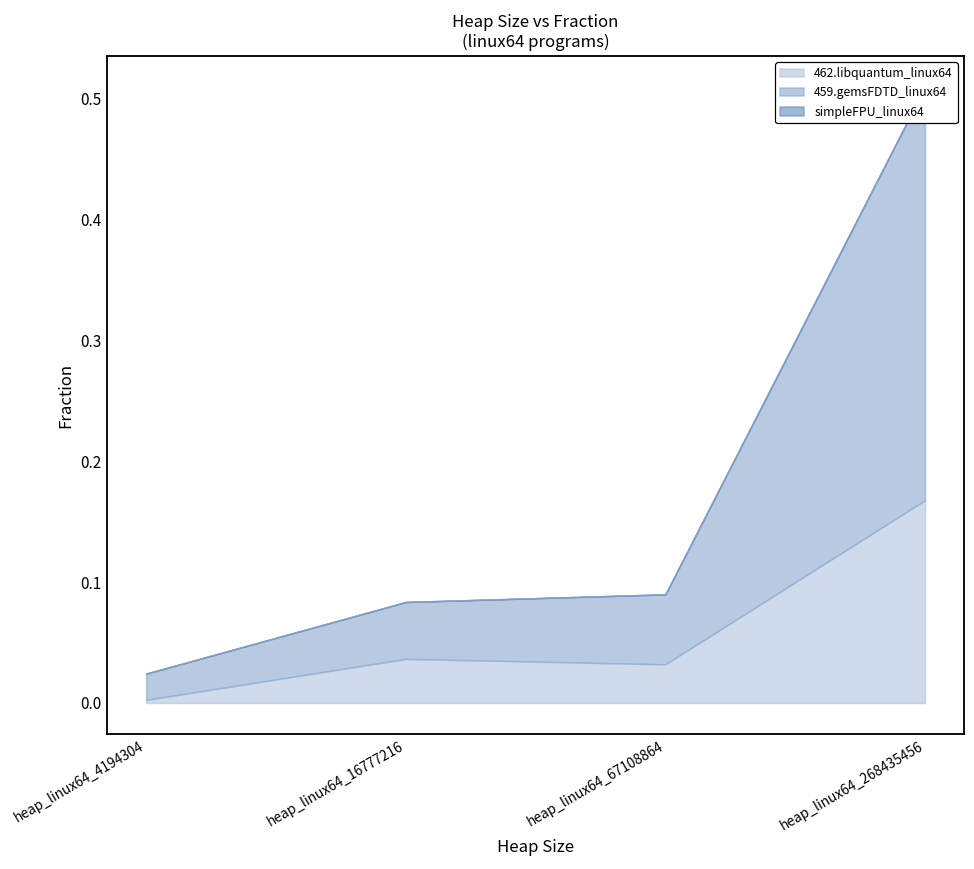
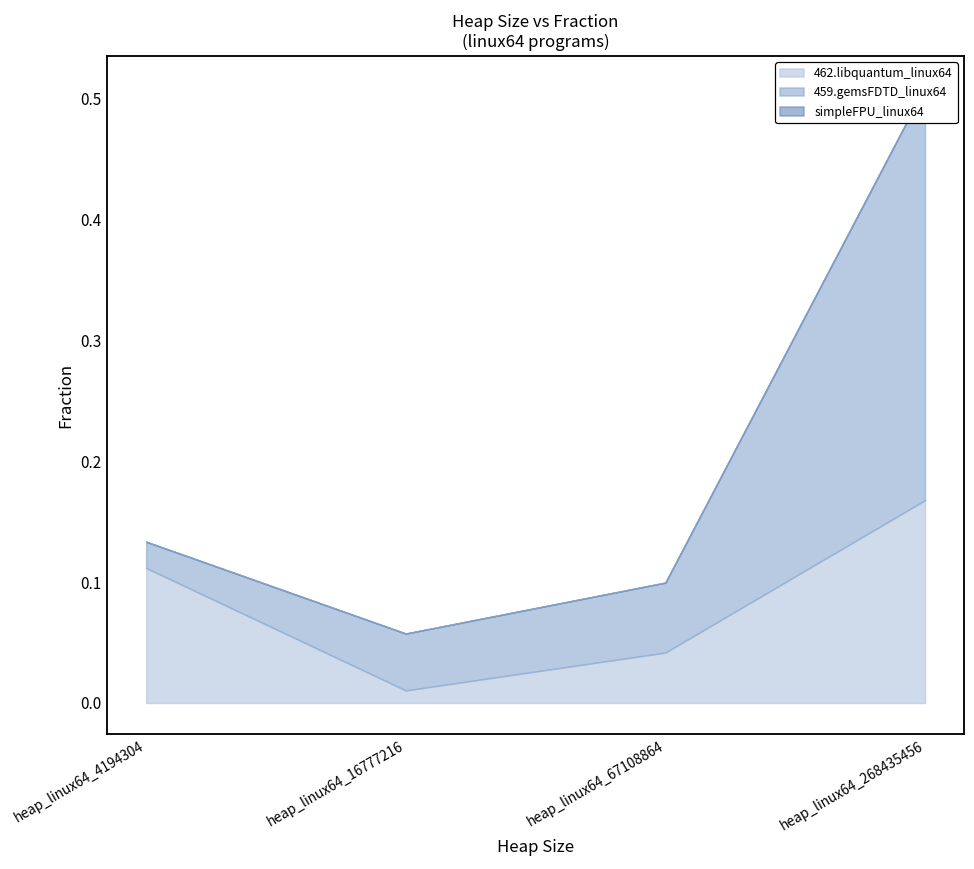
462.libquantum_linux64, heap_linux64_4194304: 0.003 -> 0.112
462.libquantum_linux64, heap_linux64_16777216: 0.036 -> 0.010
462.libquantum_linux64, heap_linux64_67108864: 0.032 -> 0.042
